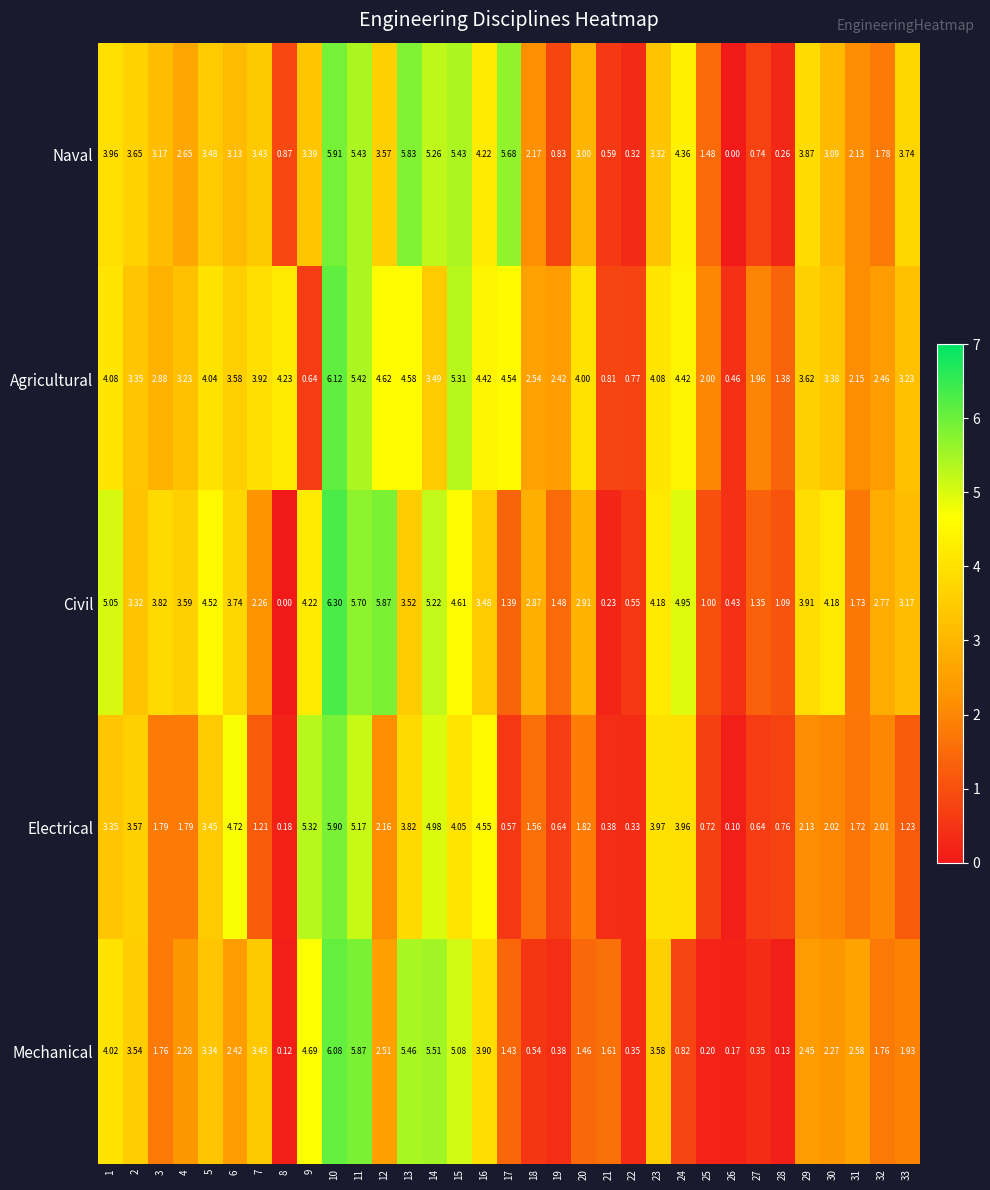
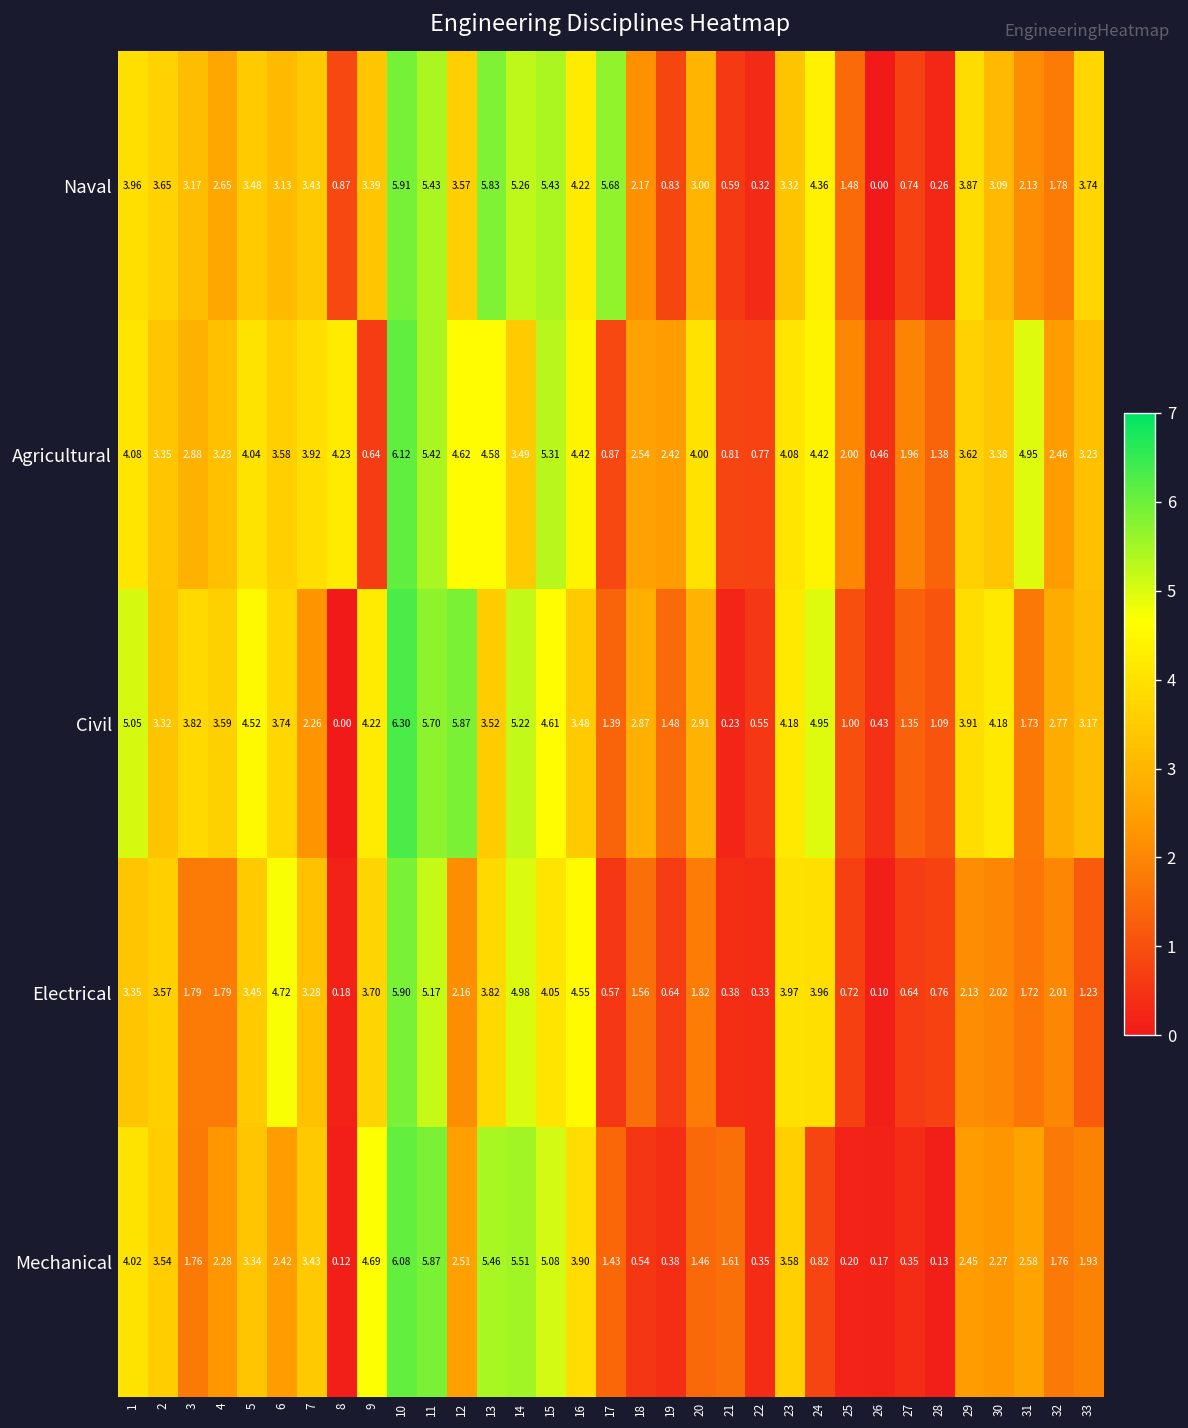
Agricultural, 17: 4.54 -> 0.87
Agricultural, 31: 2.15 -> 4.95
Electrical, 7: 1.21 -> 3.28
Electrical, 9: 5.32 -> 3.70
